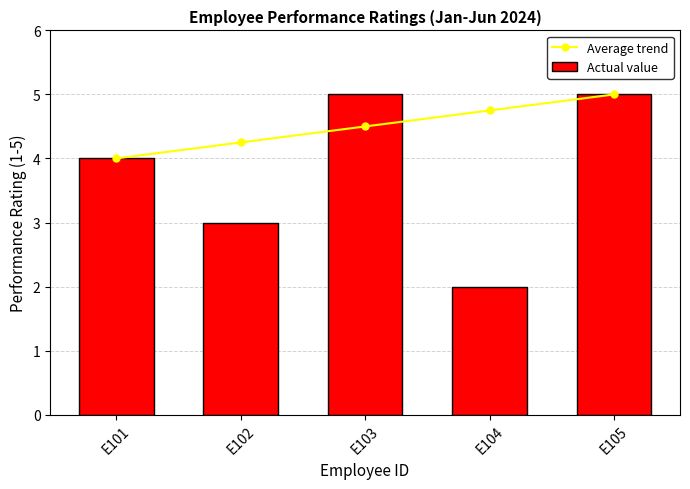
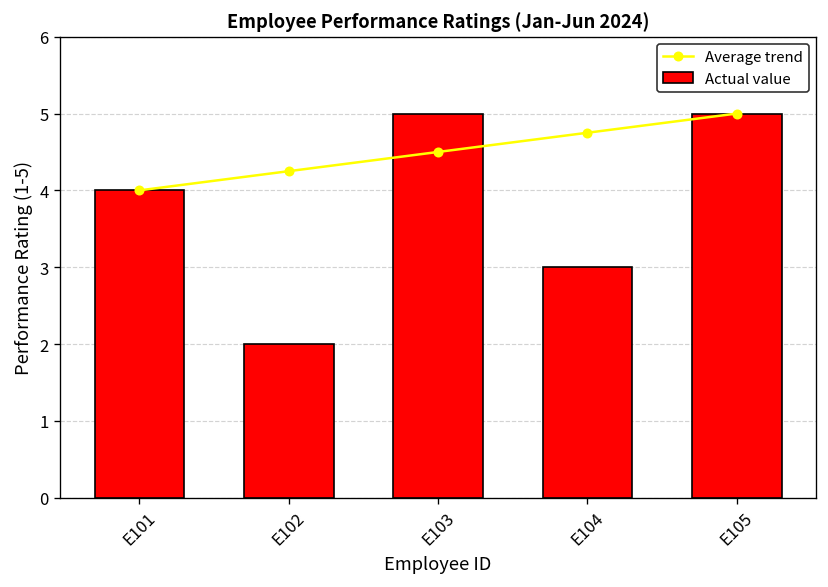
Actual value, E102: 3 -> 2
Actual value, E104: 2 -> 3
